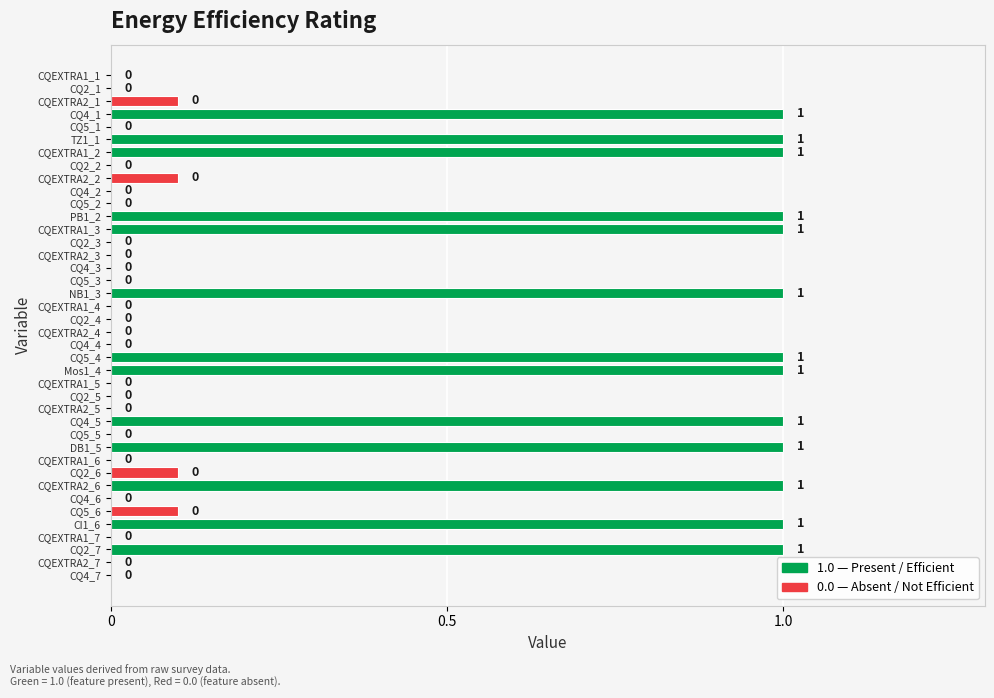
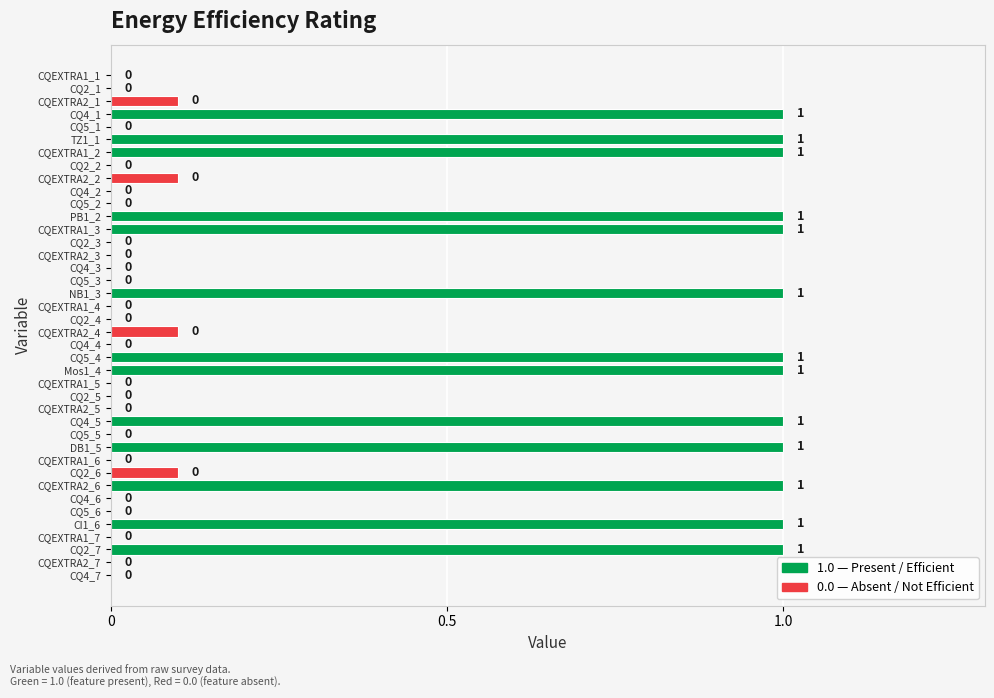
CQEXTRA2_4: 0.0 -> 0.1
CQ5_6: 0.1 -> 0.0
